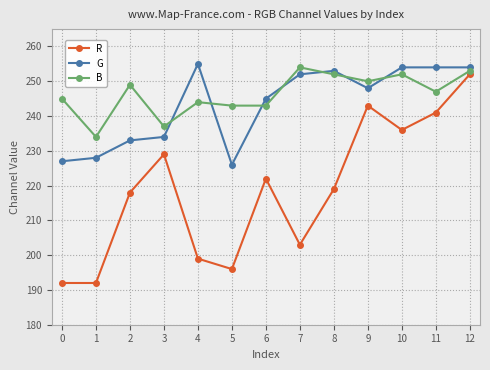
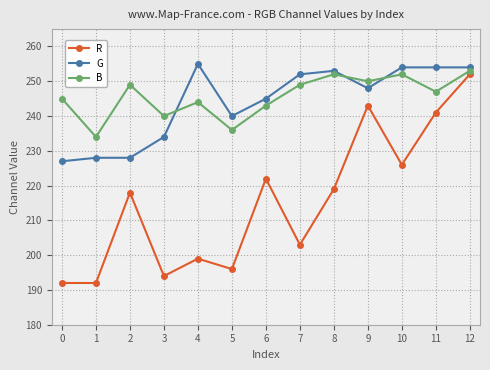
G, 2: 233 -> 228
R, 3: 229 -> 194
B, 3: 237 -> 240
G, 5: 226 -> 240
B, 5: 243 -> 236
B, 7: 254 -> 249
R, 10: 236 -> 226
